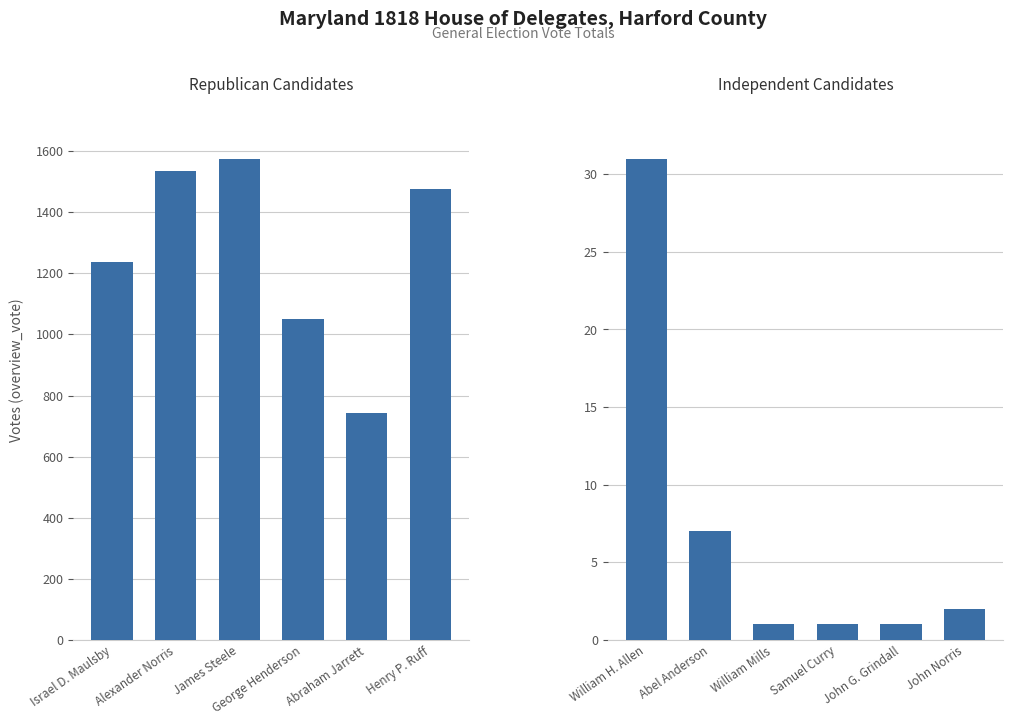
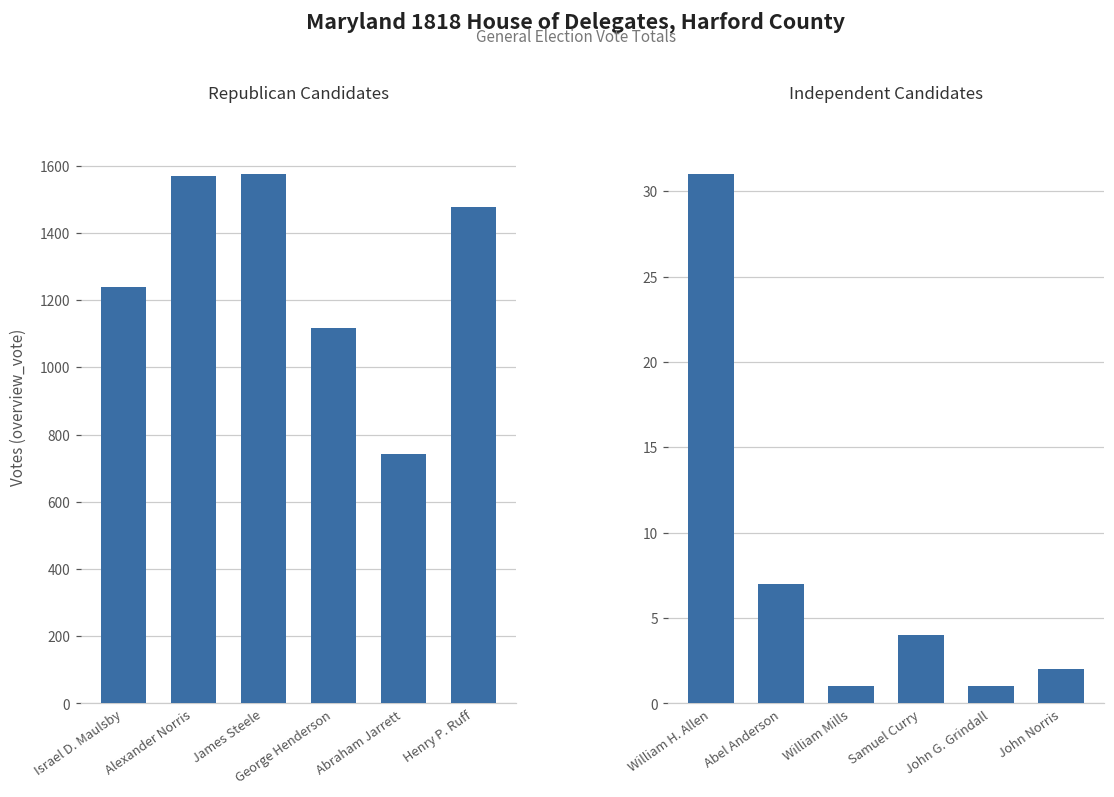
Republican Candidates, Alexander Norris: 1540 -> 1570
Republican Candidates, George Henderson: 1050 -> 1120
Independent Candidates, Samuel Curry: 1 -> 4
